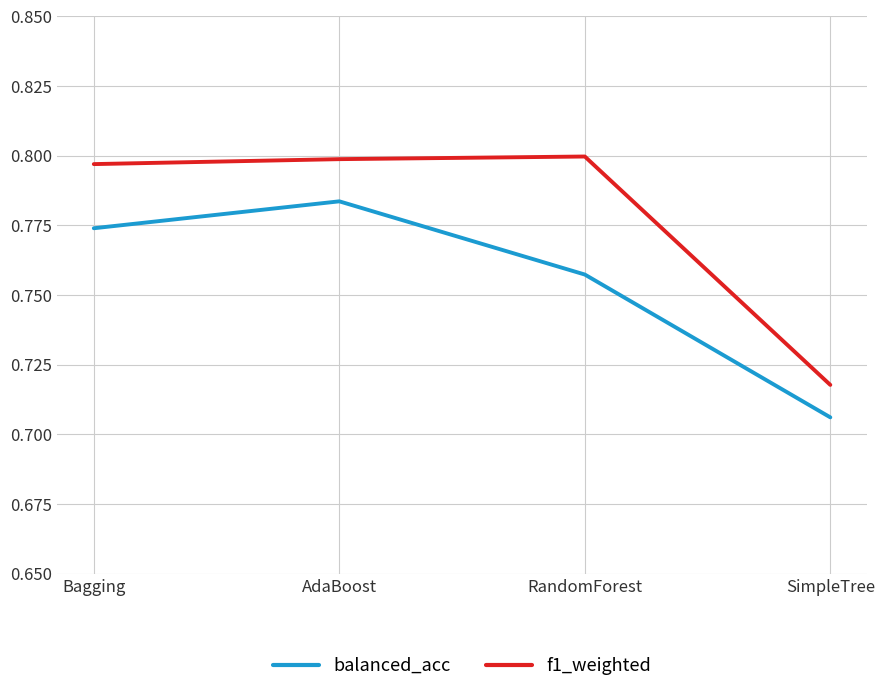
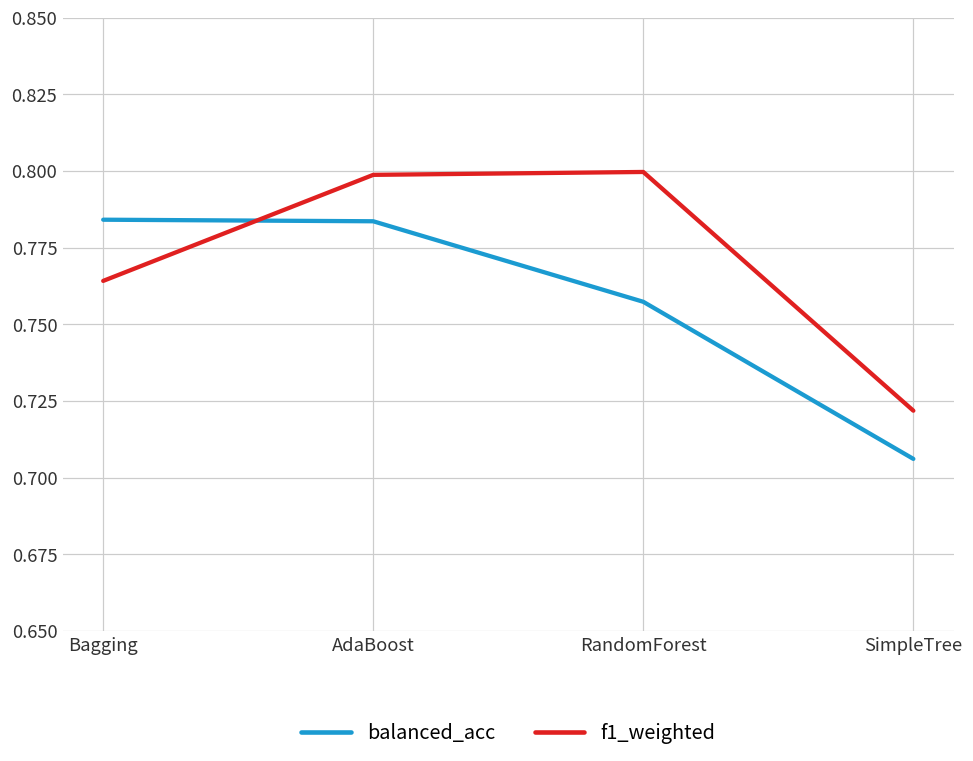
balanced_acc, Bagging: 0.774 -> 0.784
f1_weighted, Bagging: 0.797 -> 0.764
f1_weighted, SimpleTree: 0.718 -> 0.722
